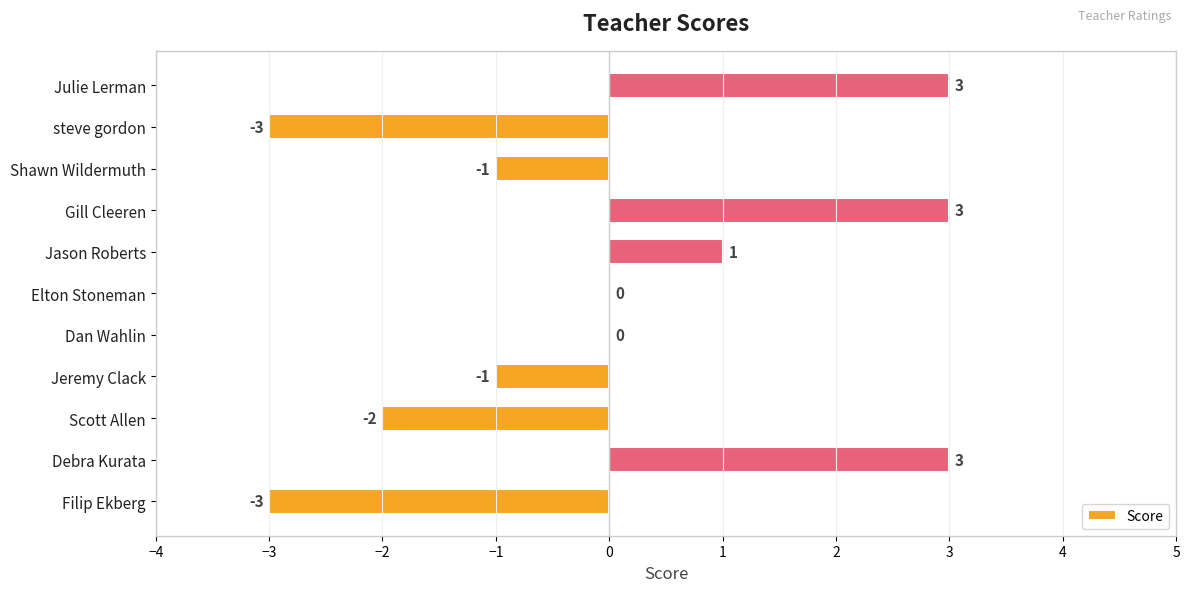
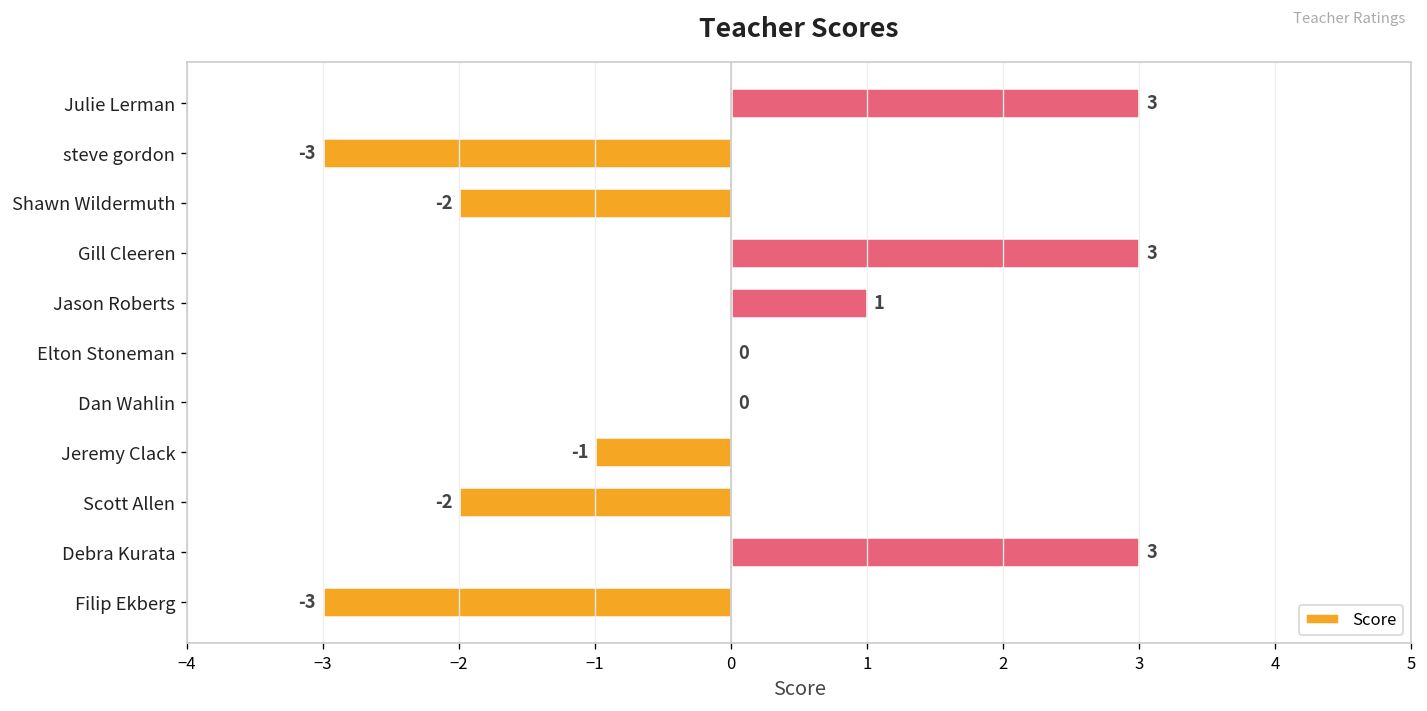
Shawn Wildermuth: -1 -> -2
